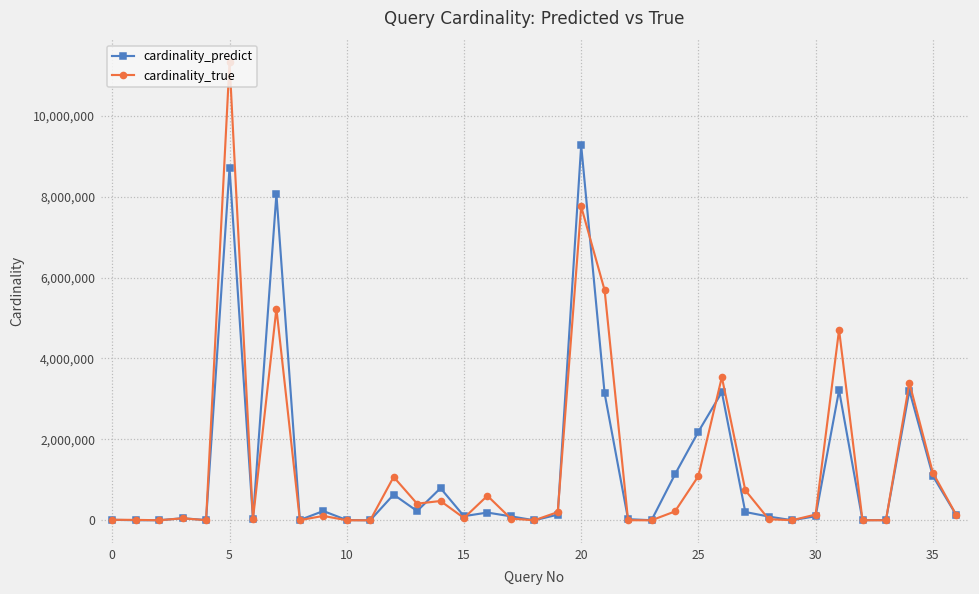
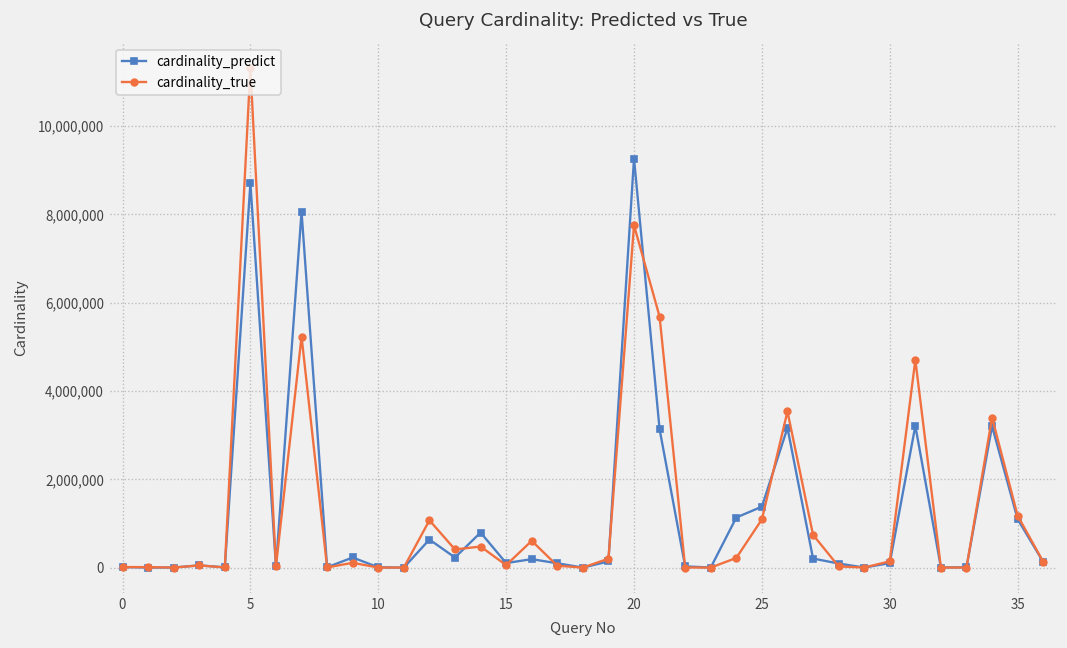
cardinality_predict, 25: 2,200,000 -> 1,400,000
